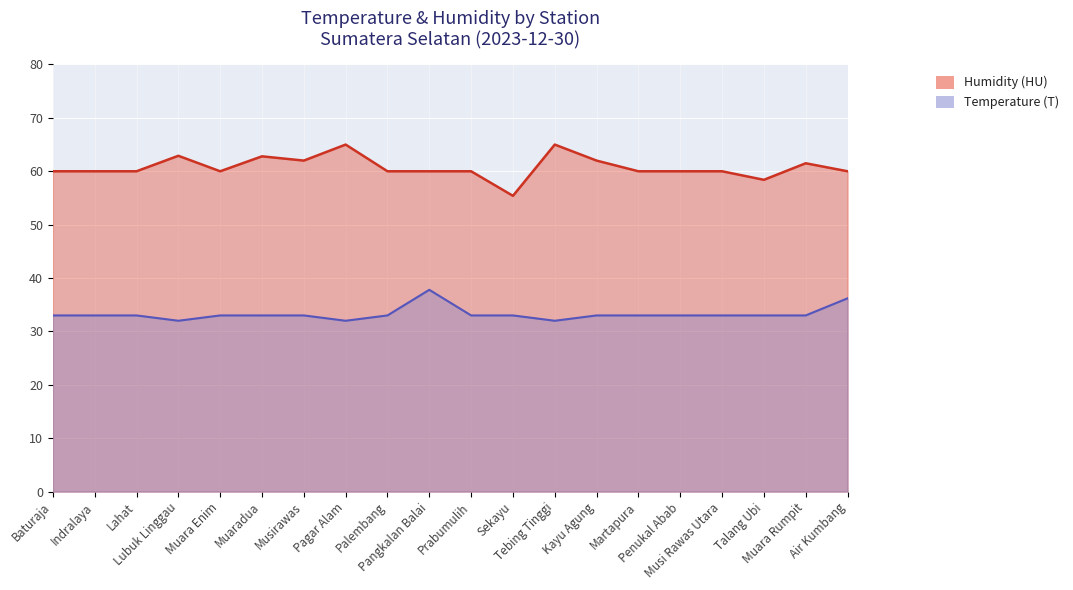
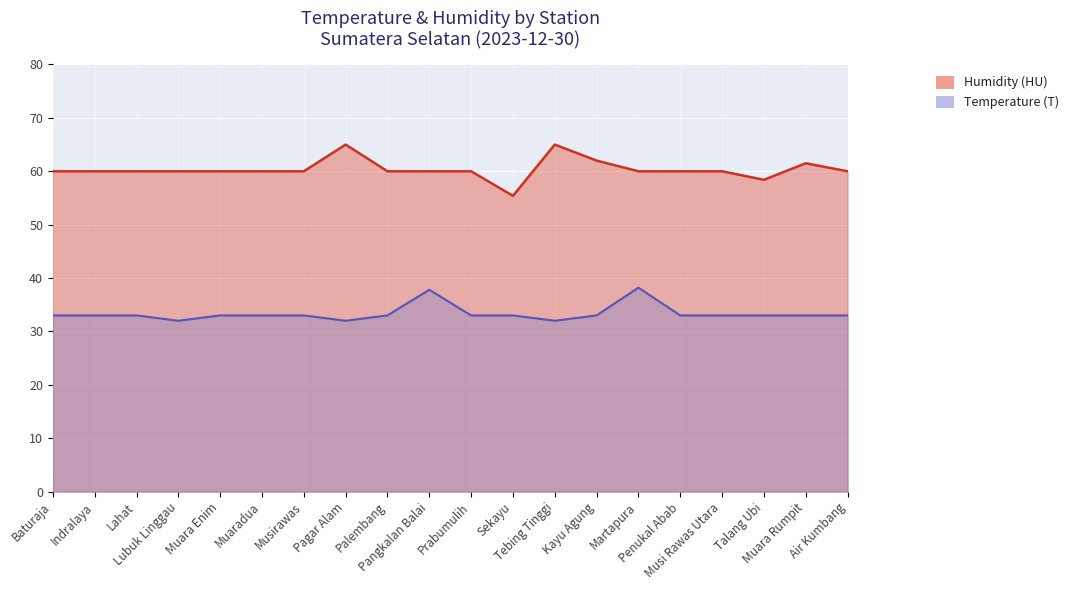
Humidity (HU), Lubuk Linggau: 63 -> 60
Humidity (HU), Muaradua: 63 -> 60
Humidity (HU), Musirawas: 62 -> 60
Temperature (T), Martapura: 33 -> 38
Temperature (T), Air Kumbang: 36 -> 33
